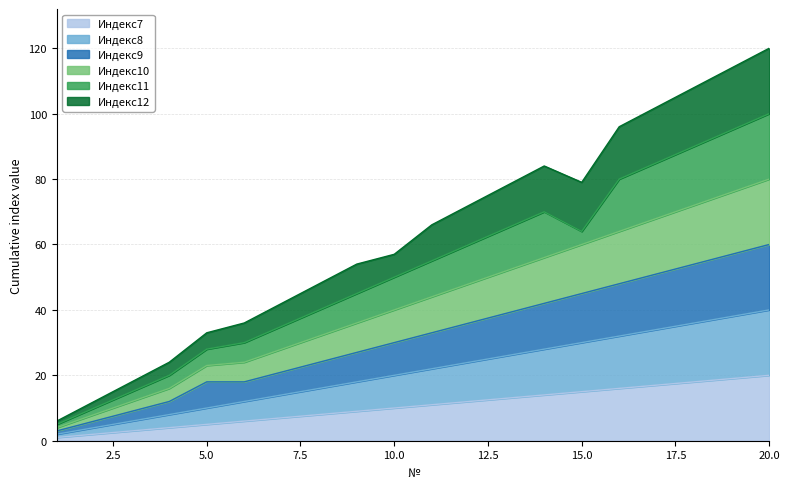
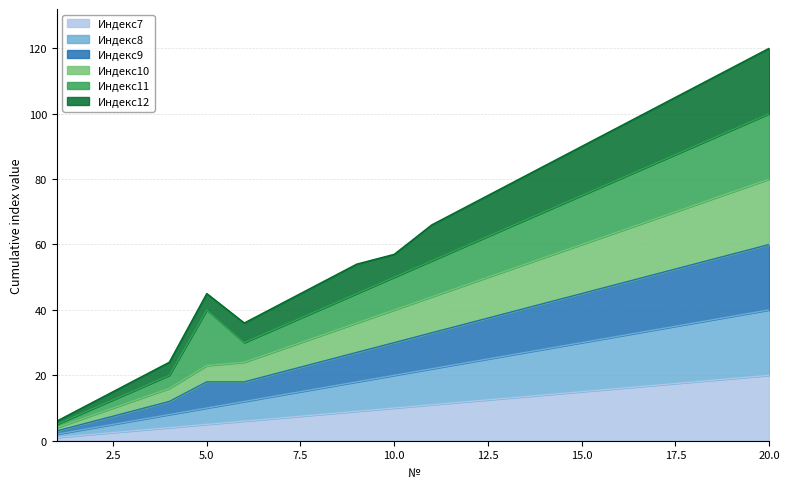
Индекс11, 5.0: 5 -> 17
Индекс11, 15.0: 4 -> 15
